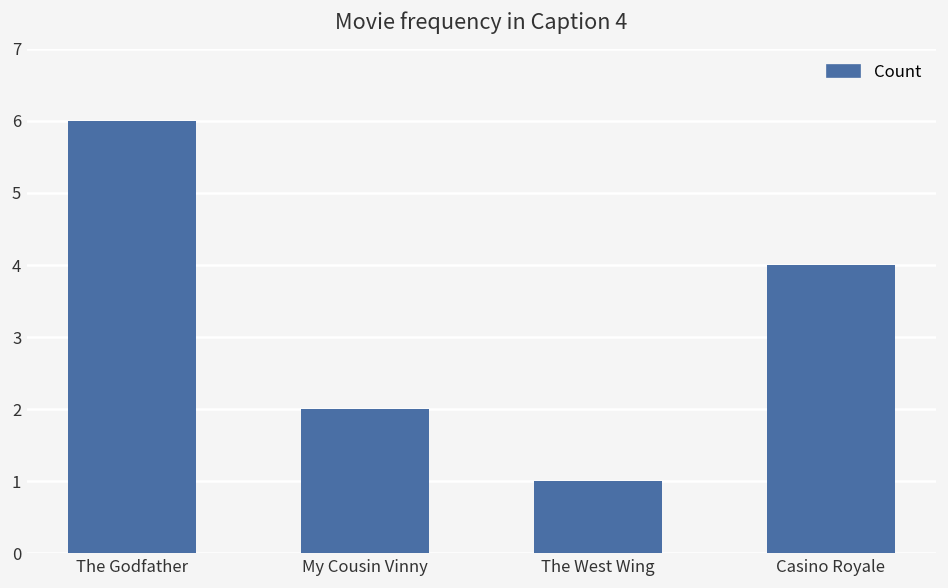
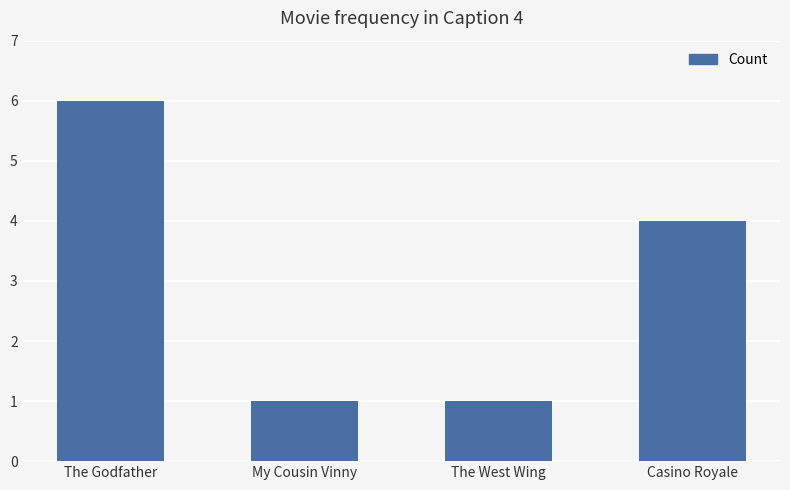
My Cousin Vinny: 2 -> 1
